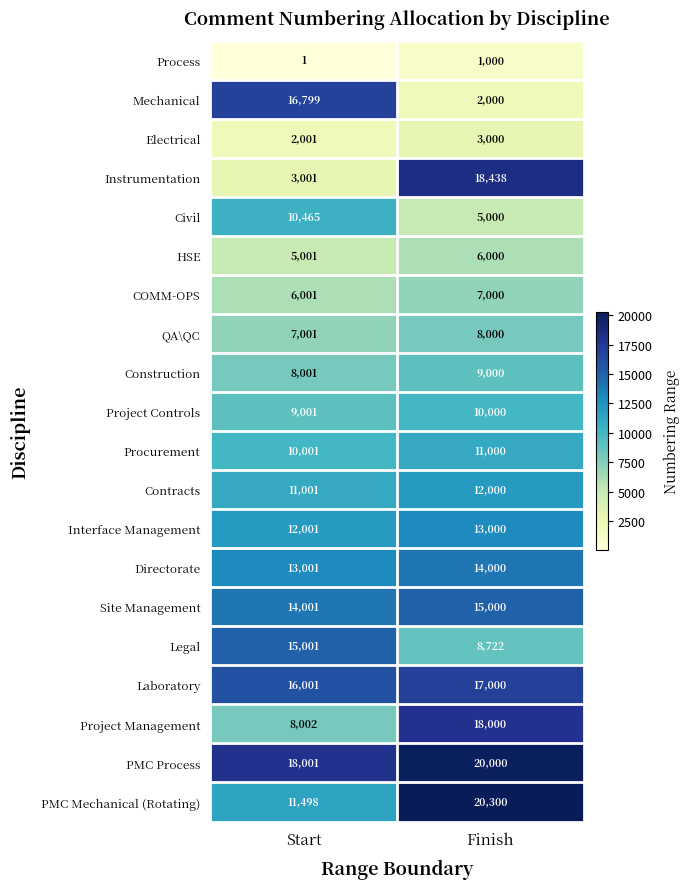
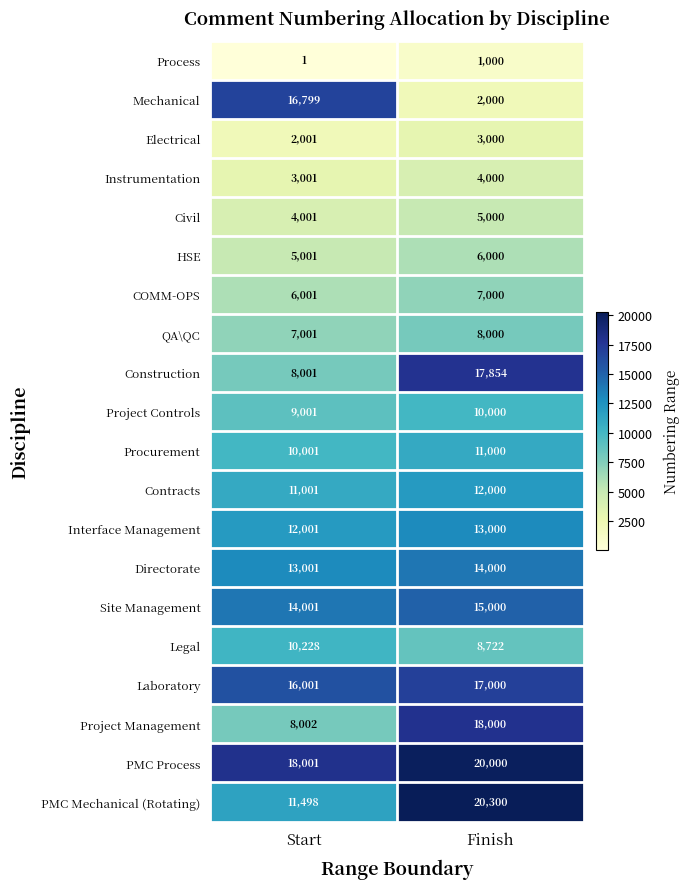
Instrumentation, Finish: 18,438 -> 4,000
Civil, Start: 10,465 -> 4,001
Construction, Finish: 9,000 -> 17,854
Legal, Start: 15,001 -> 10,228
